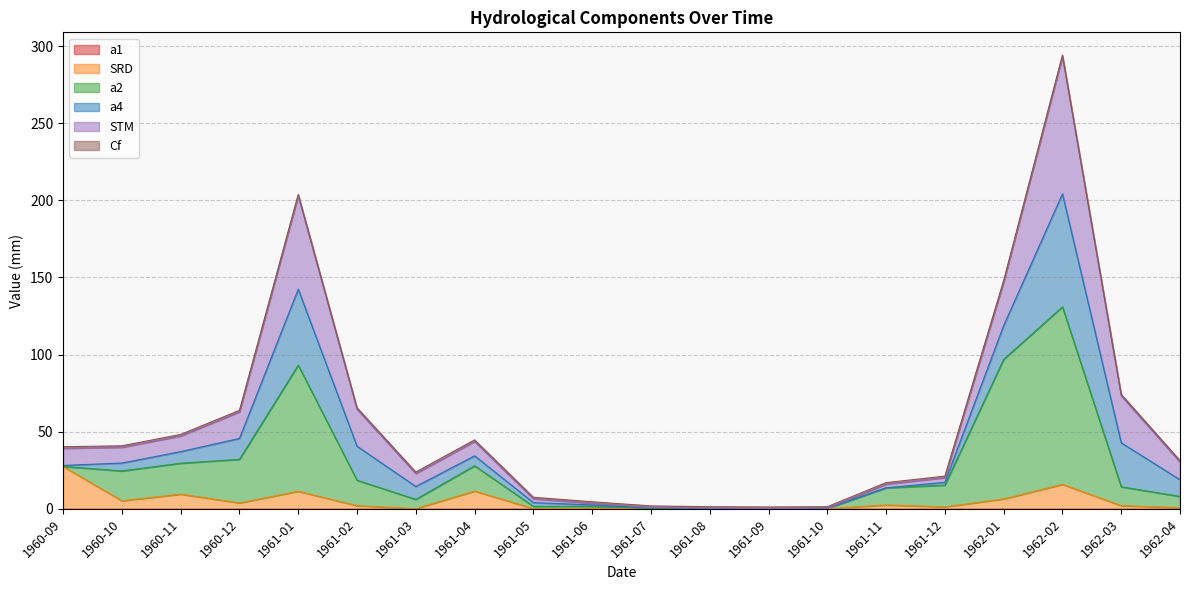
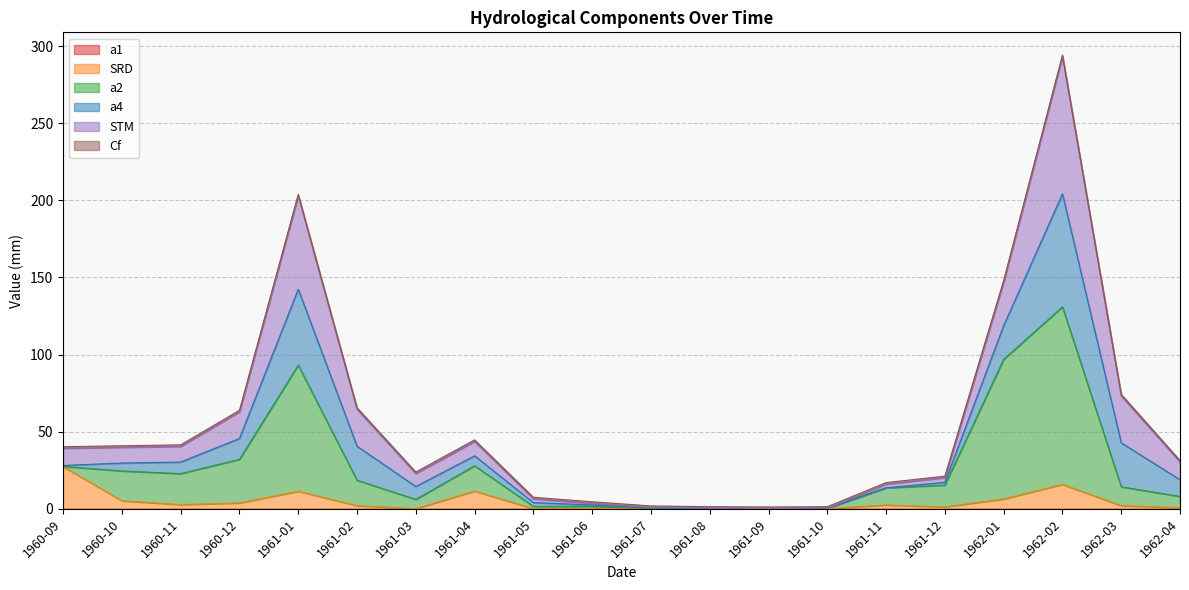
SRD, 1960-11: 10 -> 3
